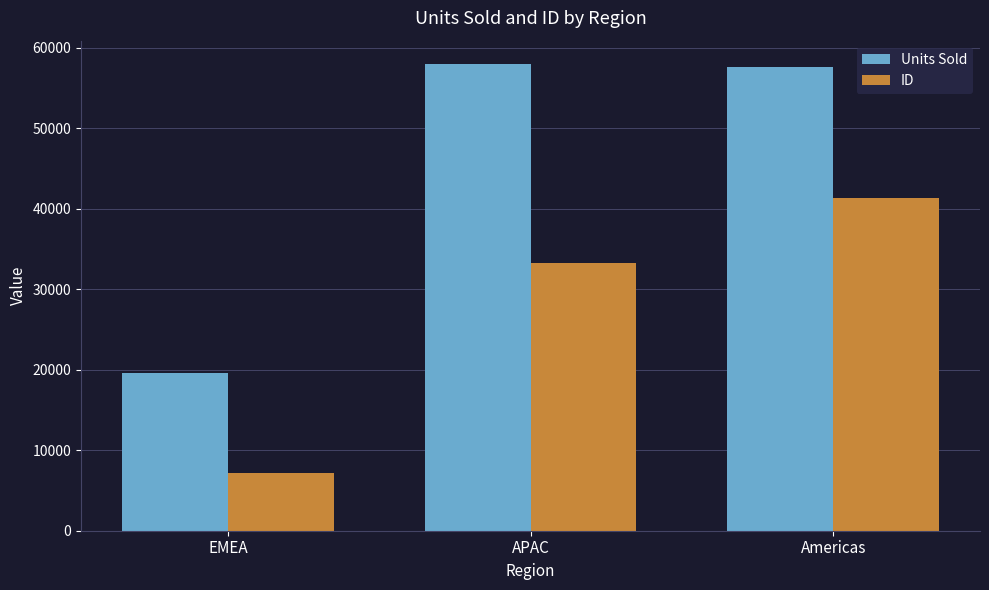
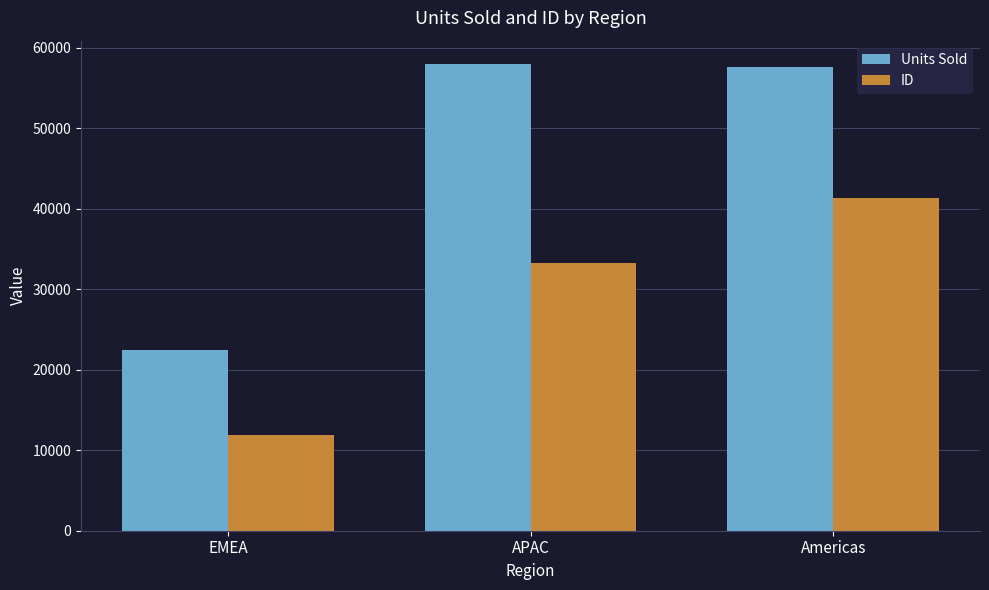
Units Sold, EMEA: 20000 -> 23000
ID, EMEA: 7000 -> 12000
